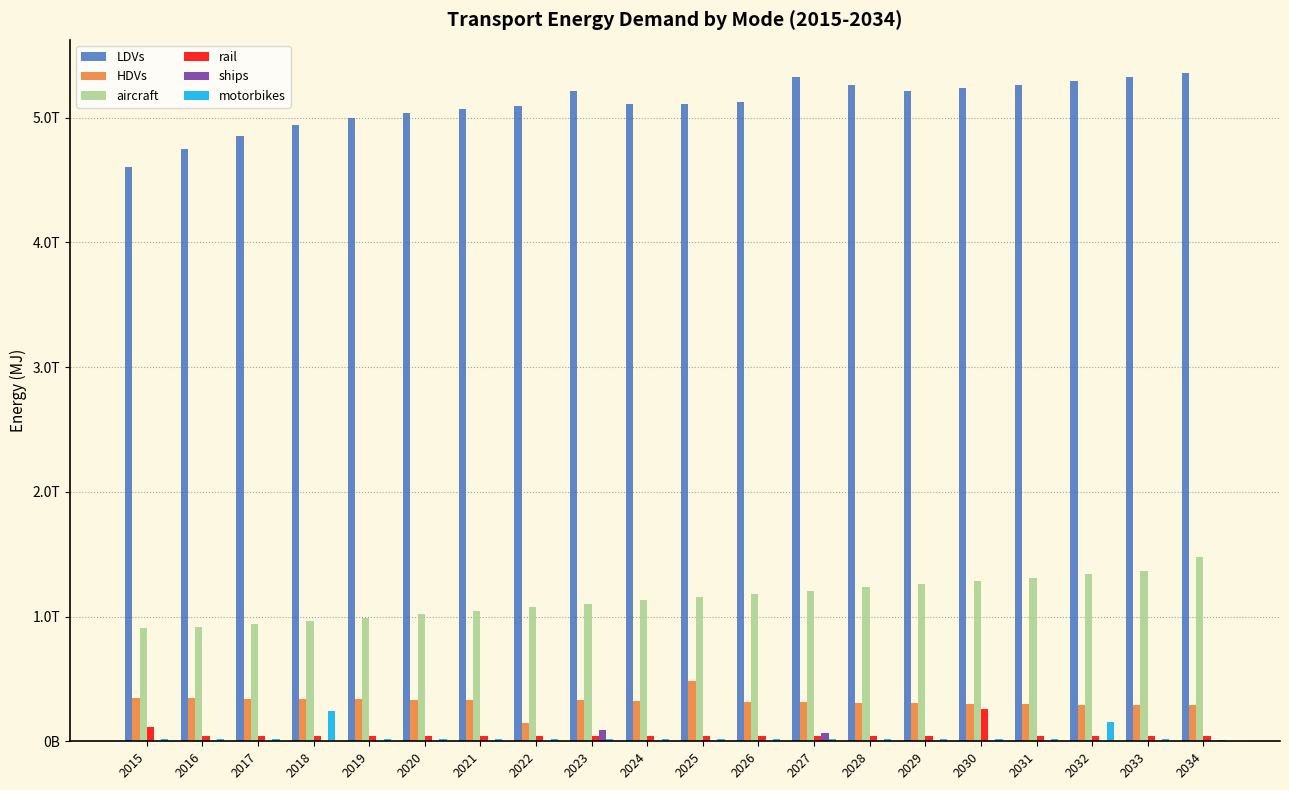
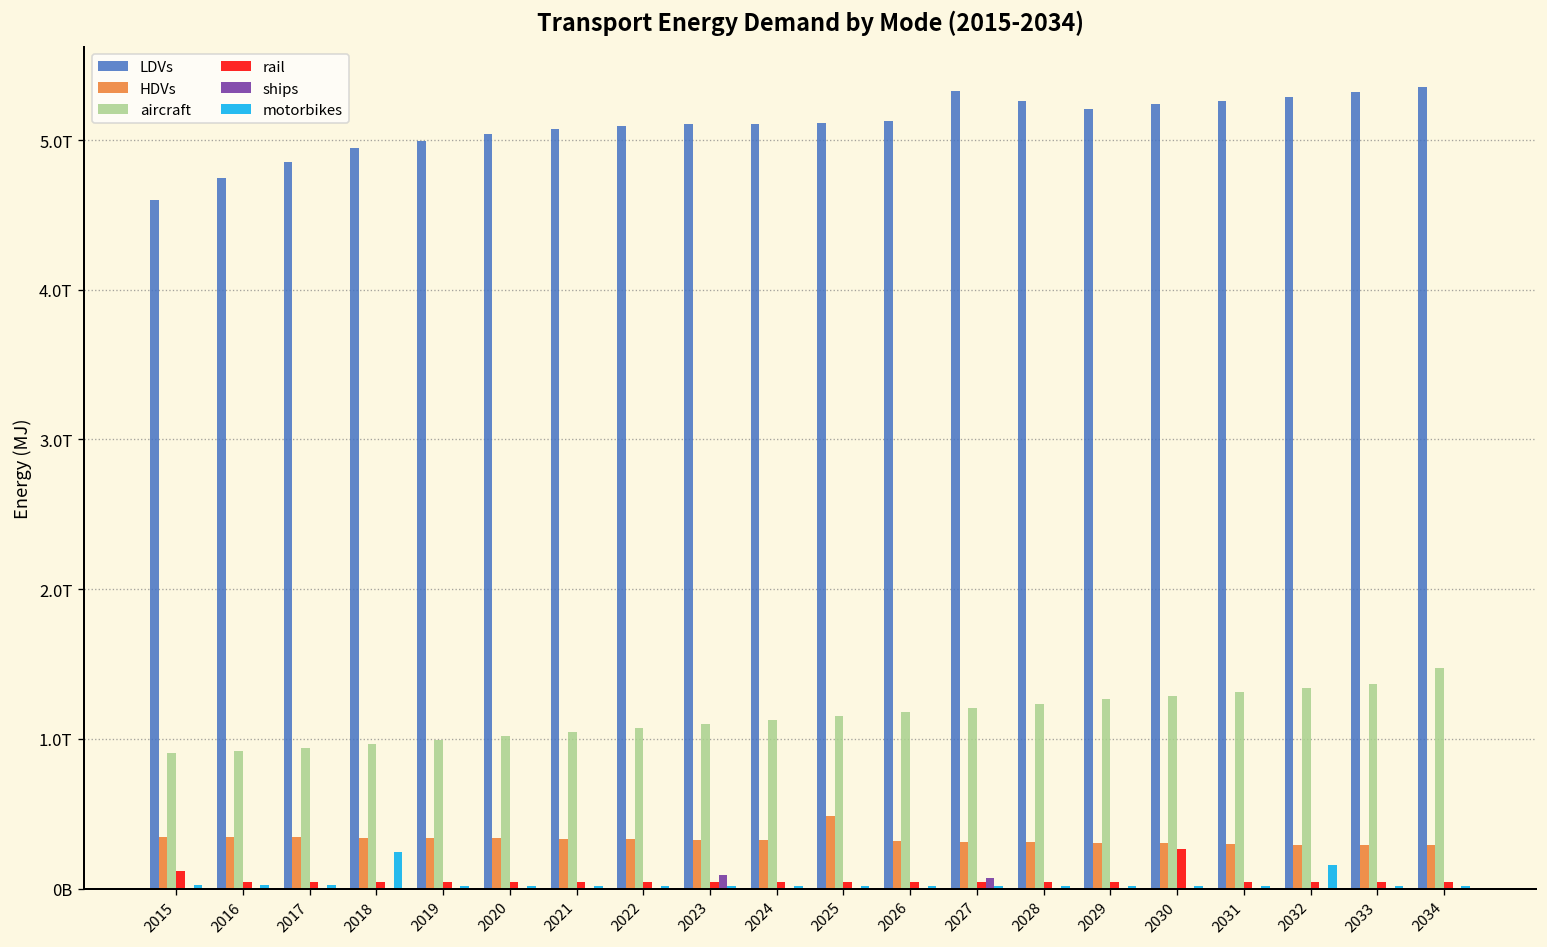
HDVs, 2022: 0.15T -> 0.33T
LDVs, 2023: 5.21T -> 5.10T
